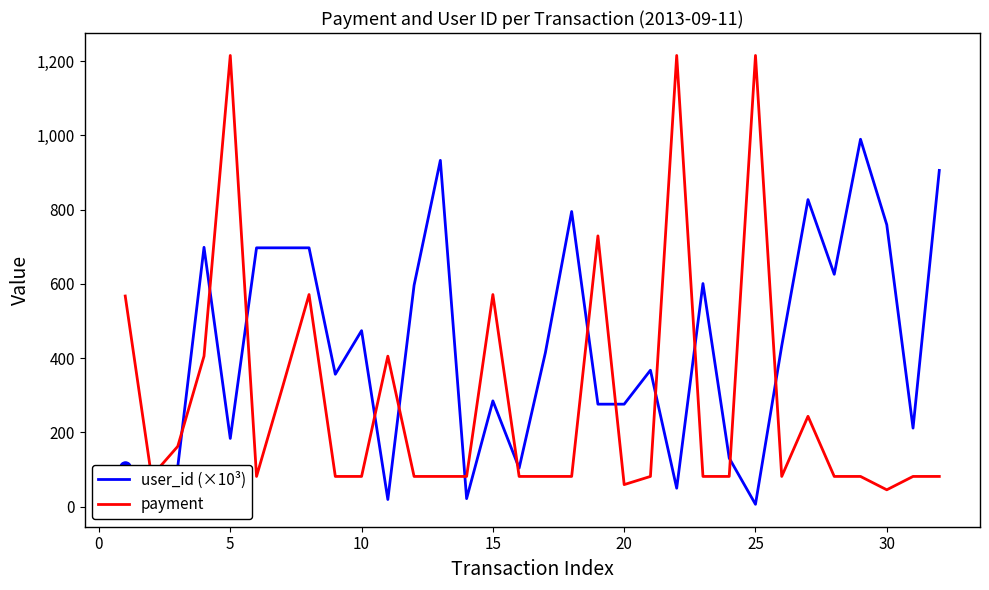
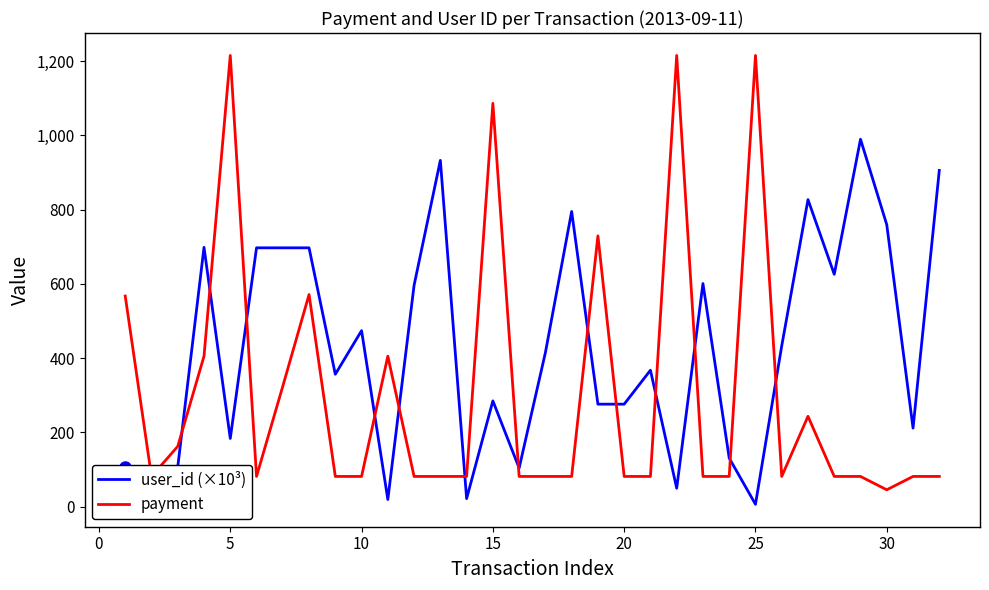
payment, 15: 570 -> 1,090
payment, 20: 60 -> 80
